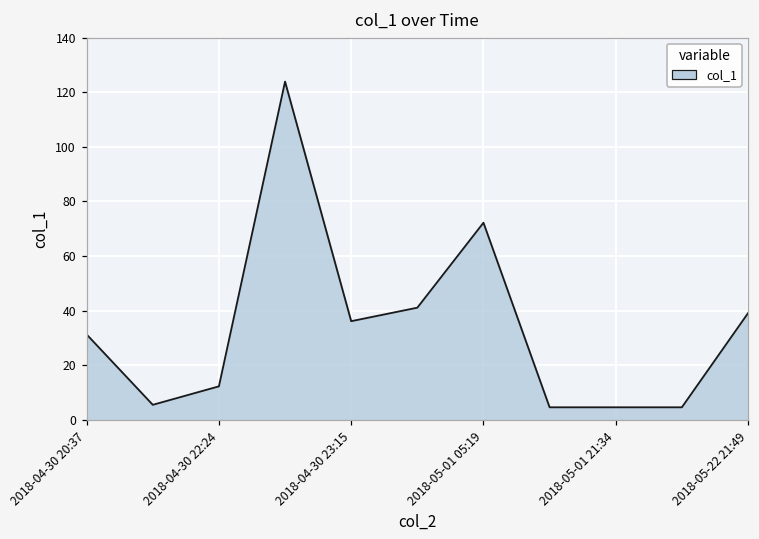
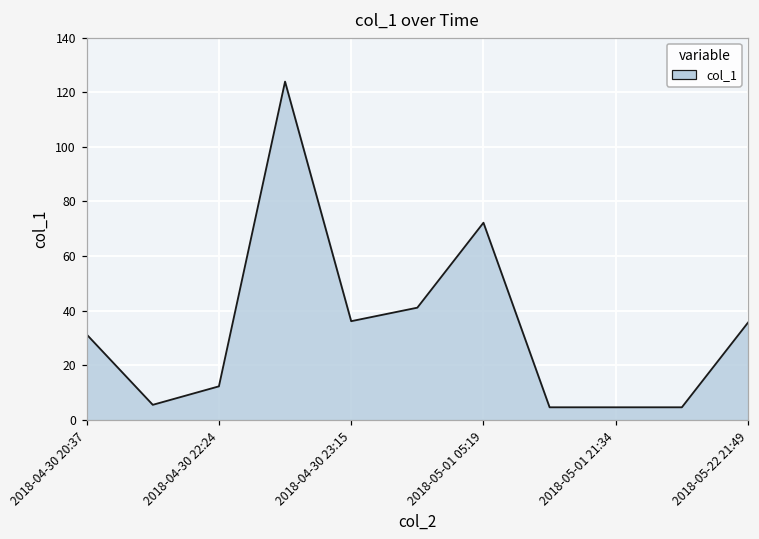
2018-05-22 21:49: 39 -> 36
